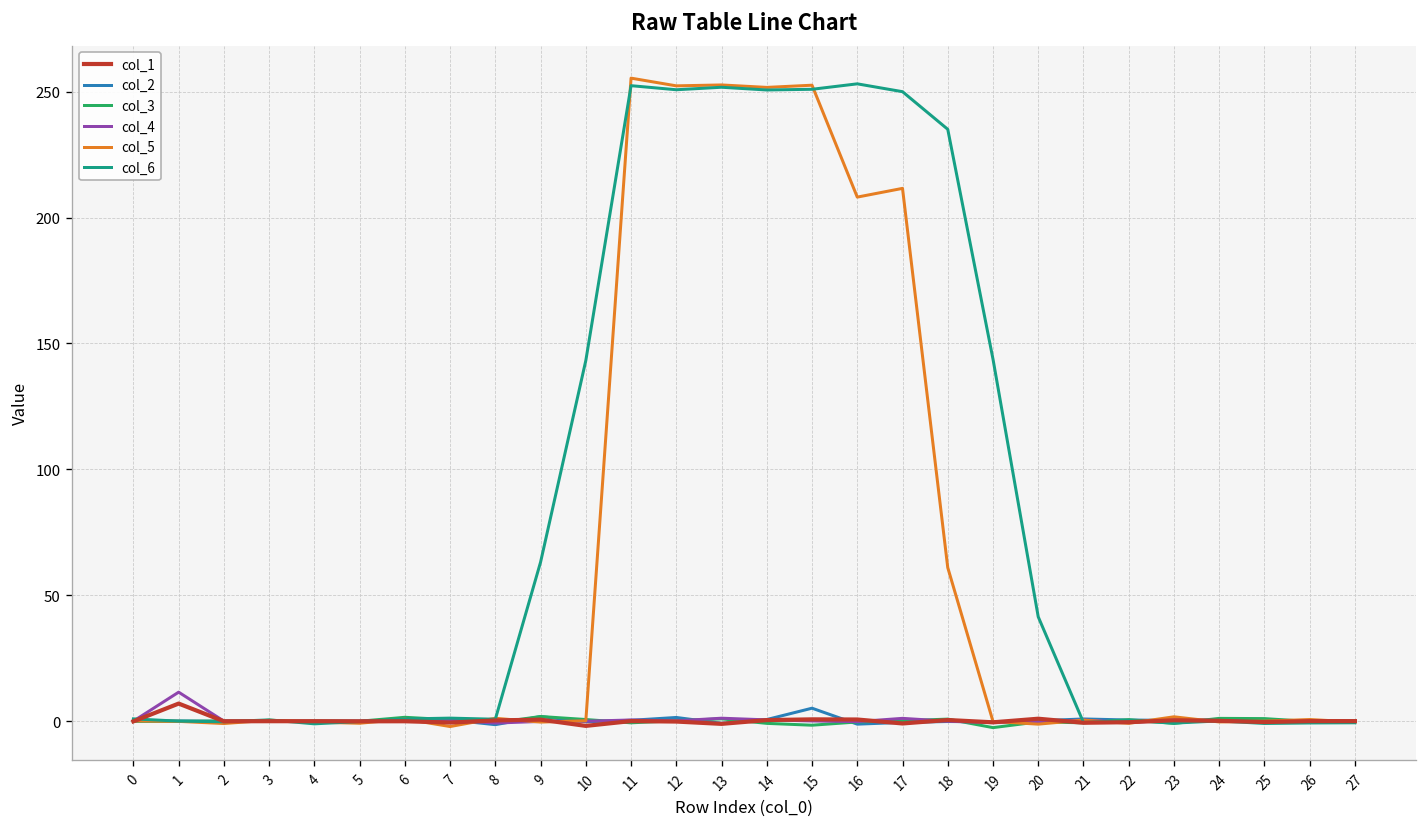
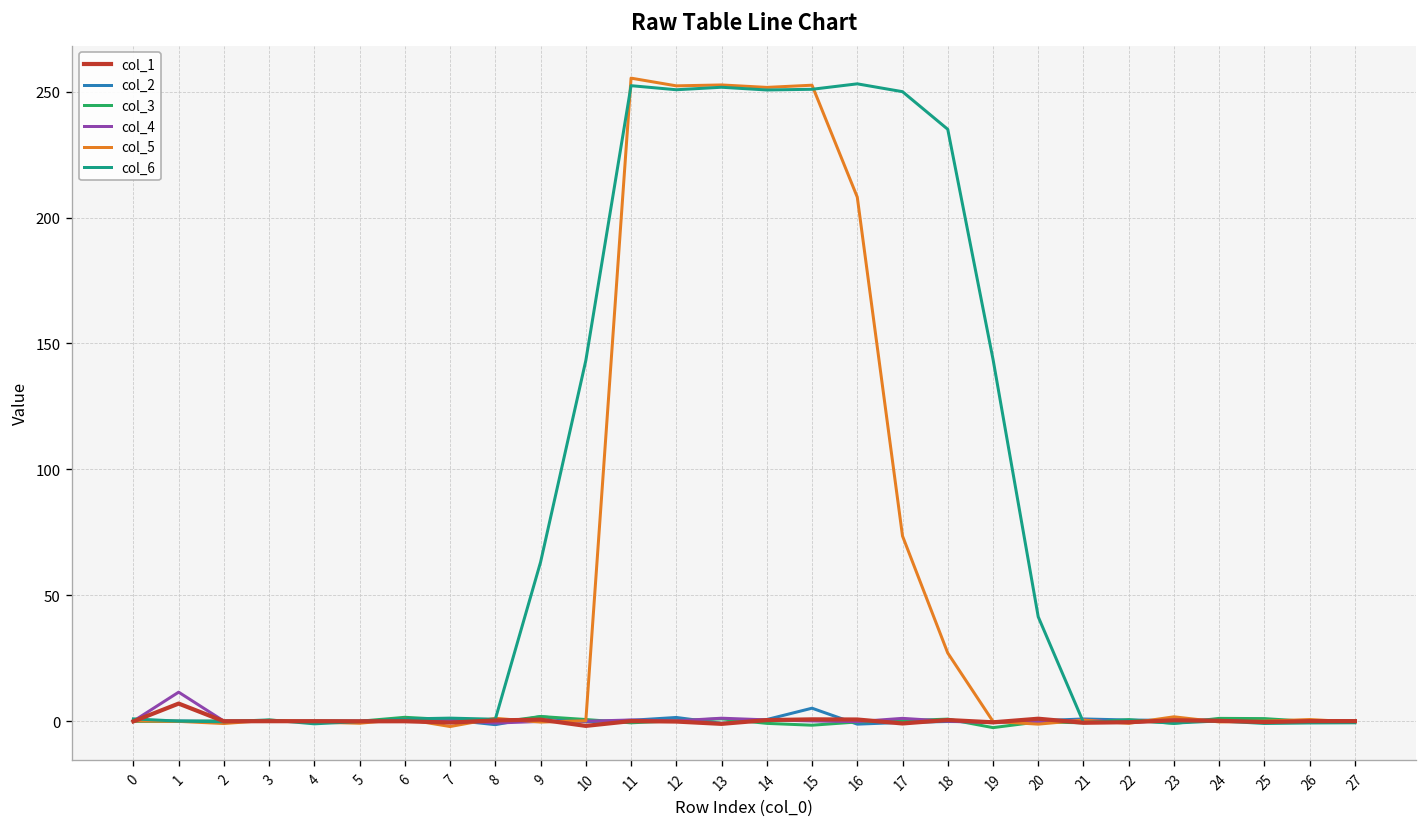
col_5, 17: 212 -> 74
col_5, 18: 61 -> 27
